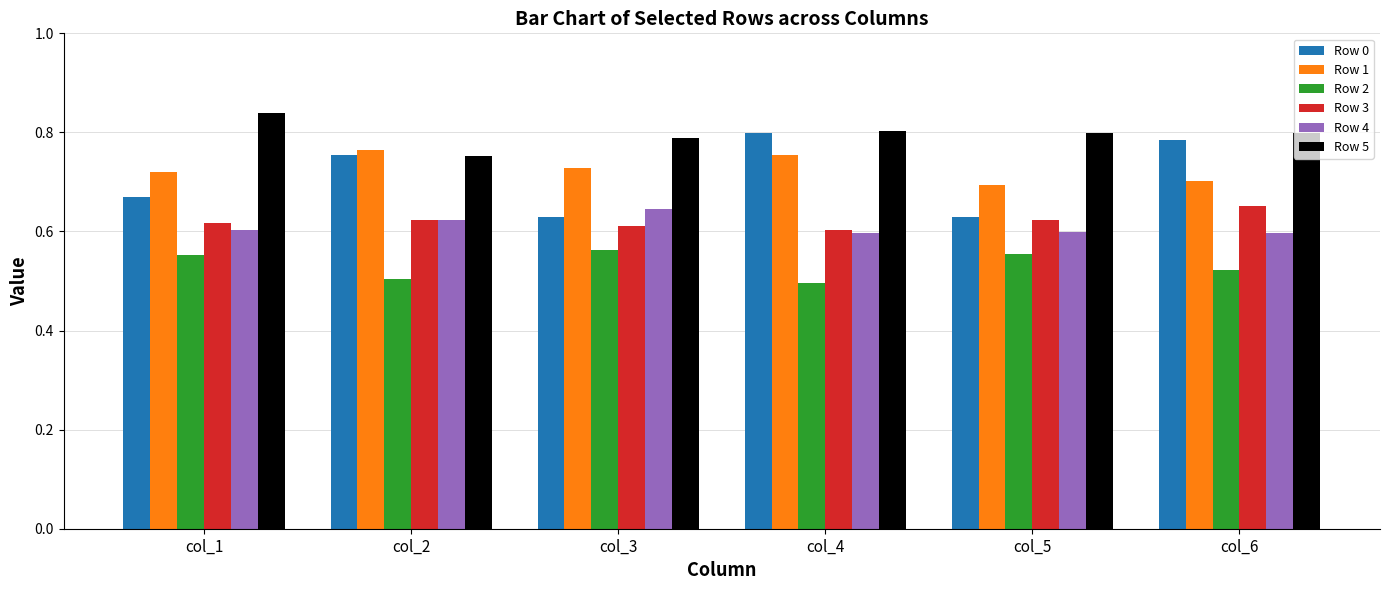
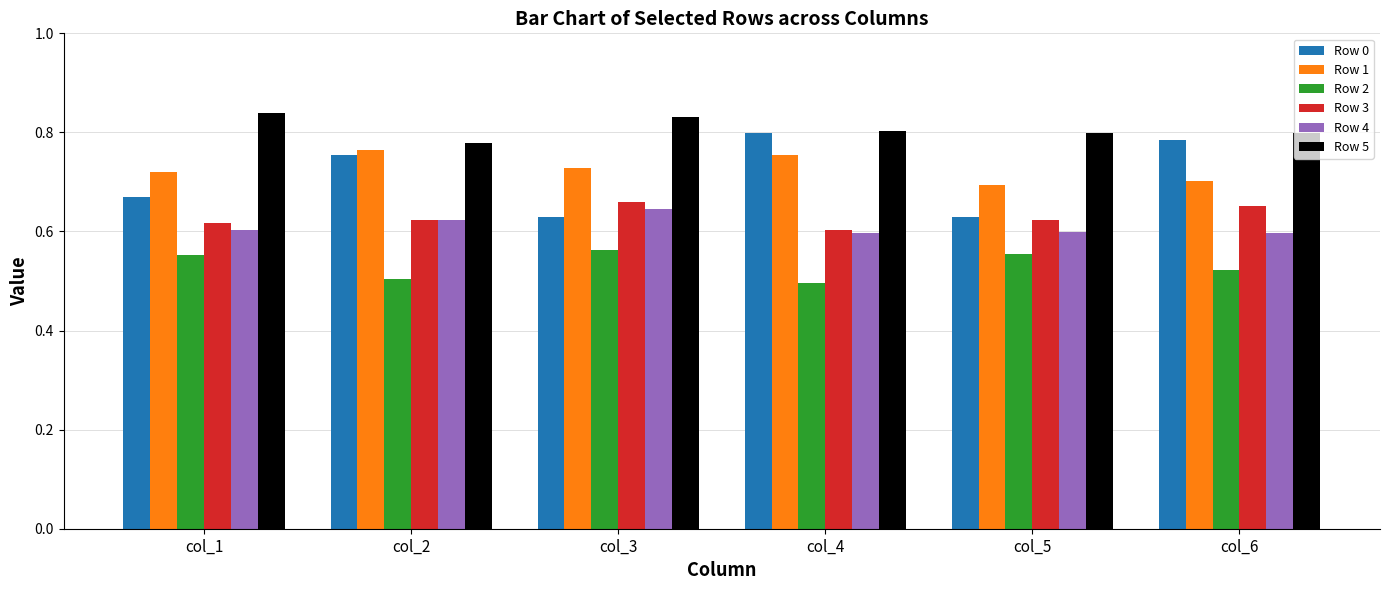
Row 5, col_2: 0.75 -> 0.78
Row 3, col_3: 0.61 -> 0.66
Row 5, col_3: 0.79 -> 0.83
